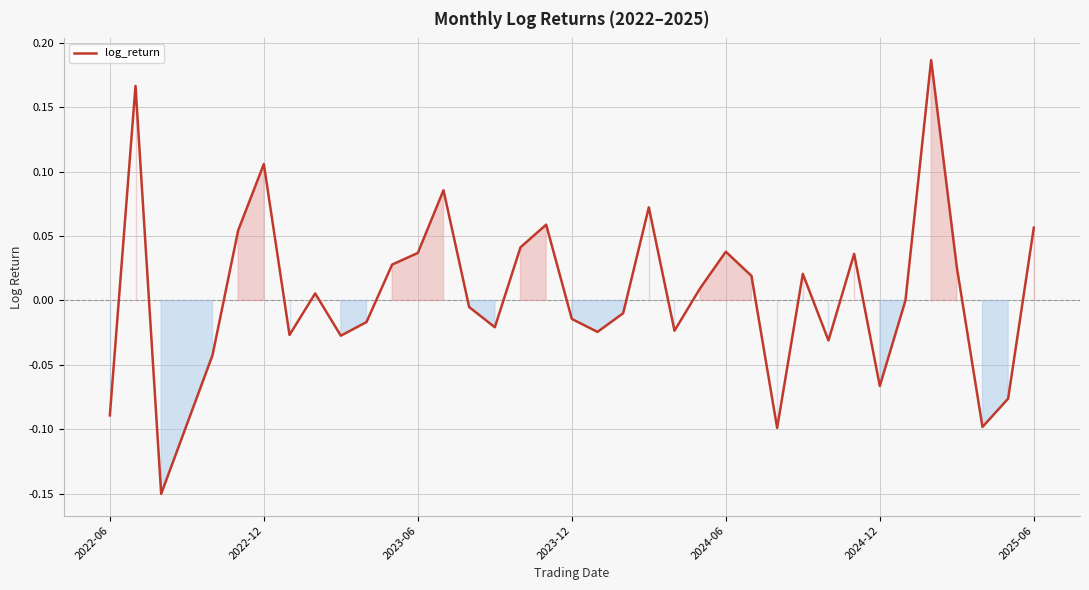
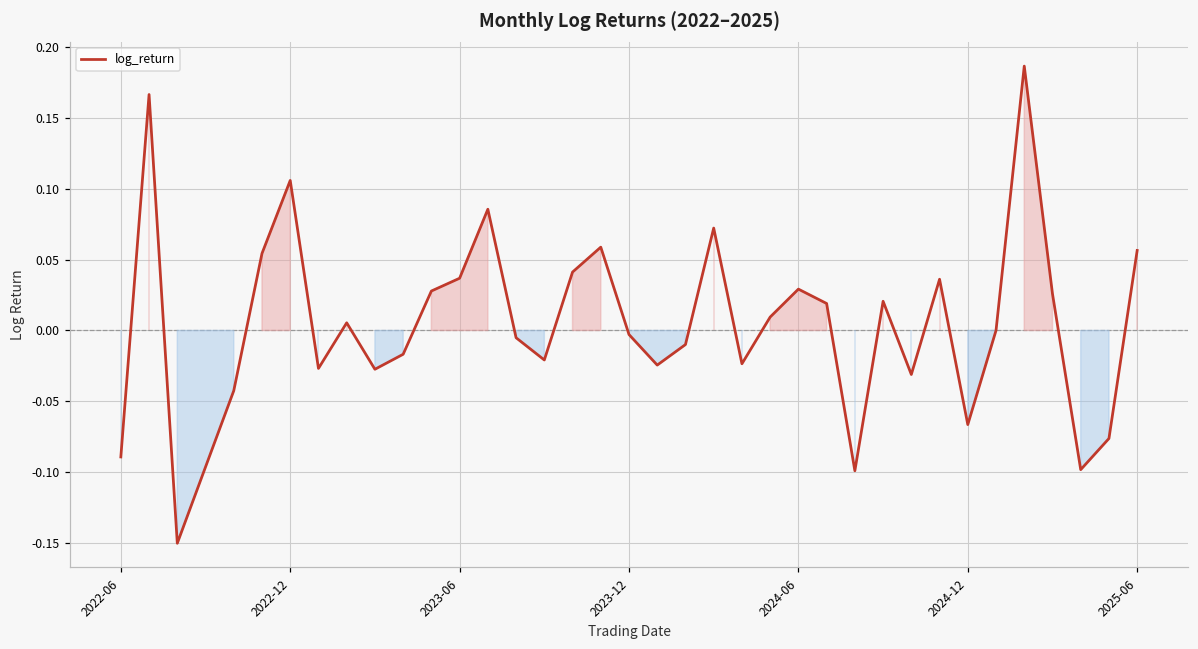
2023-12: -0.014 -> -0.003
2024-06: 0.038 -> 0.029
